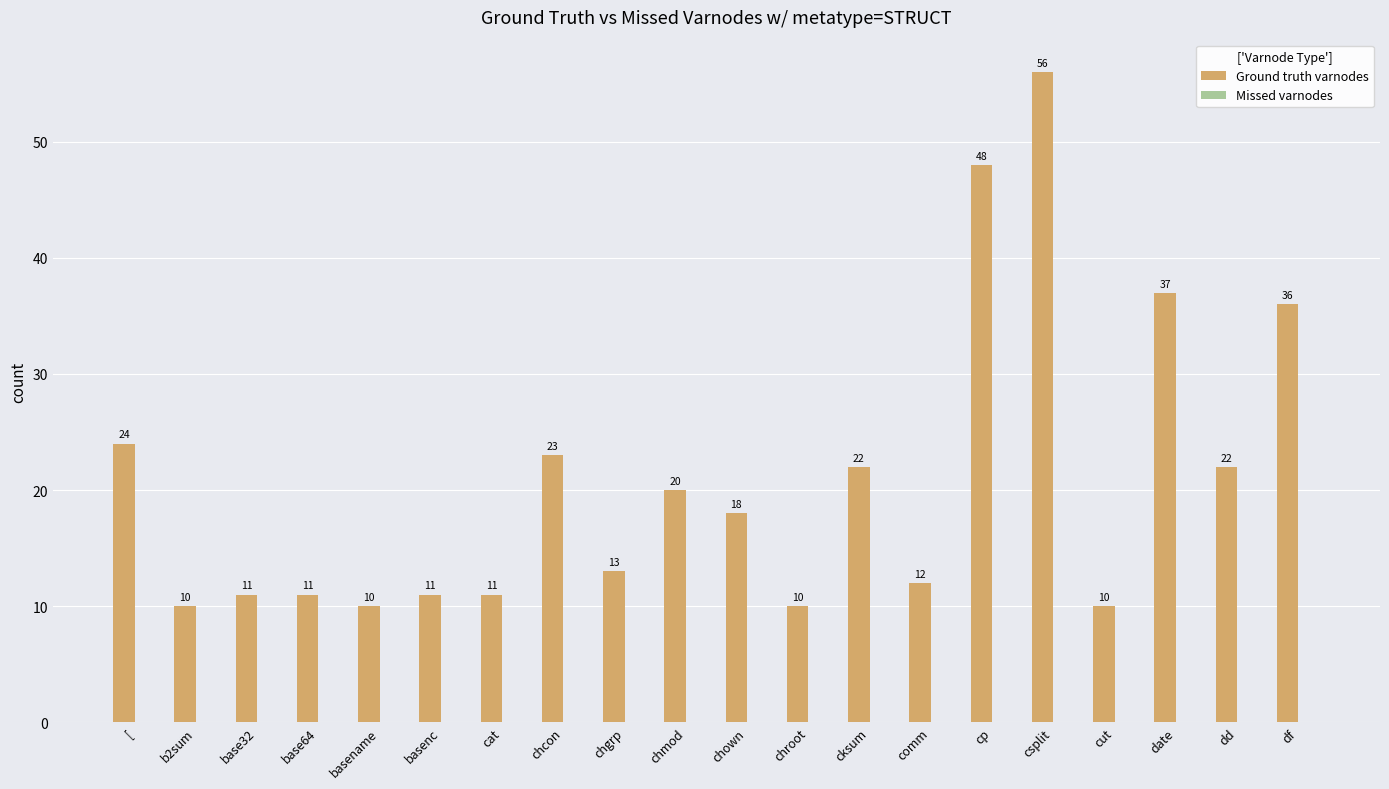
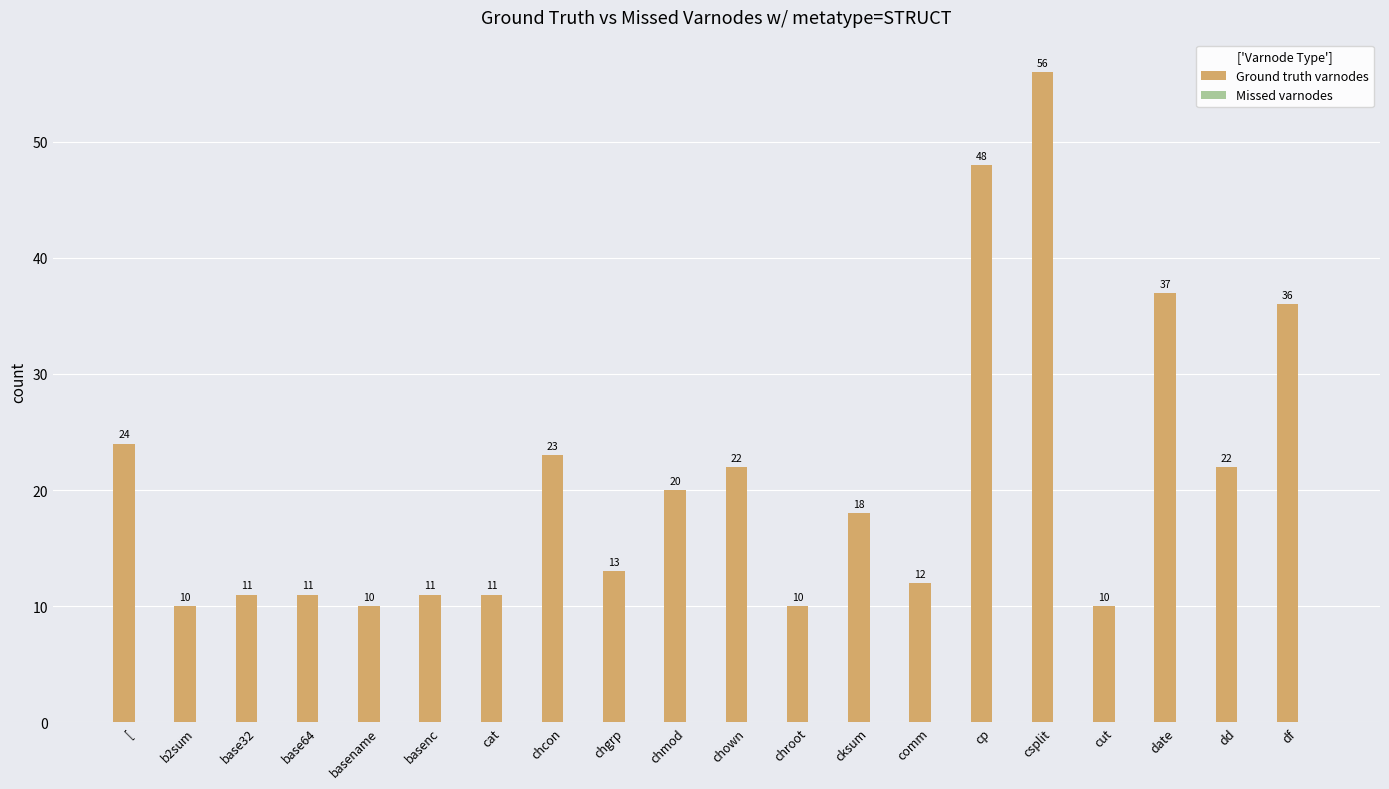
Ground truth varnodes, chown: 18 -> 22
Ground truth varnodes, cksum: 22 -> 18
